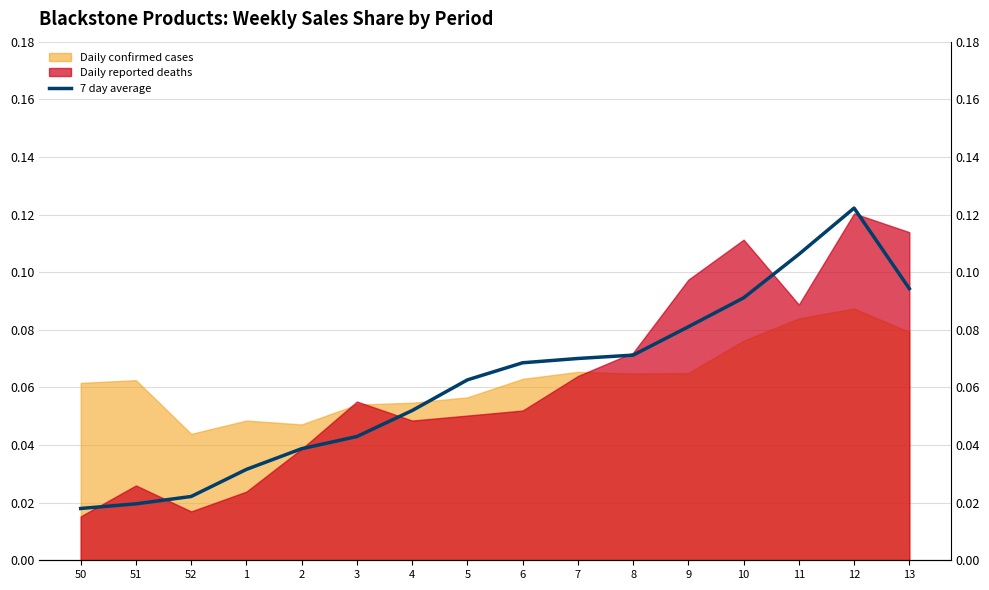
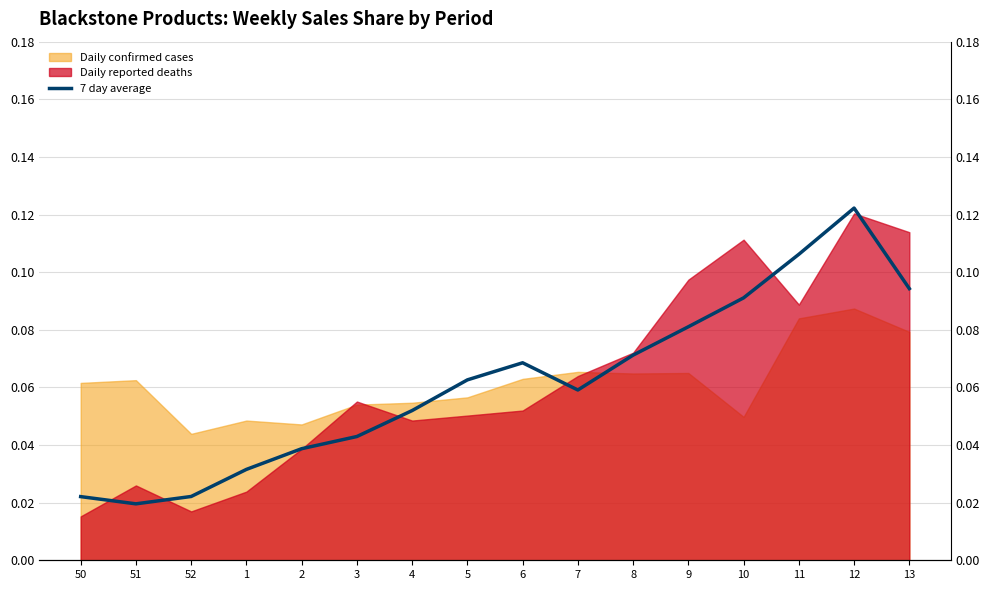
7 day average, 50: 0.018 -> 0.022
7 day average, 7: 0.070 -> 0.059
Daily confirmed cases, 10: 0.076 -> 0.050
